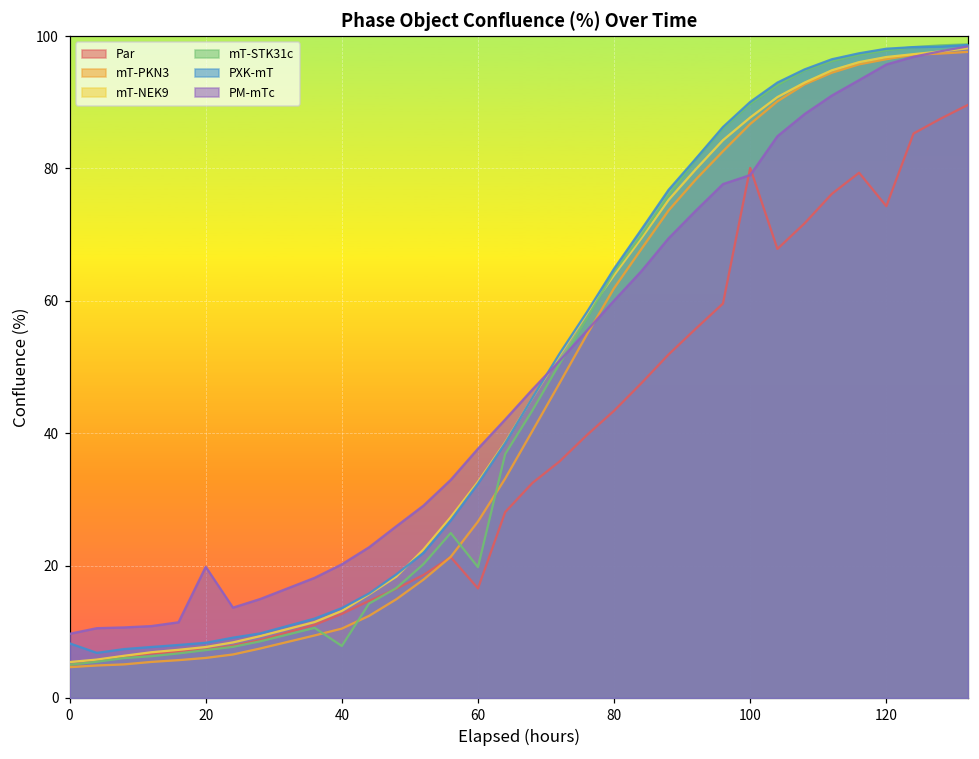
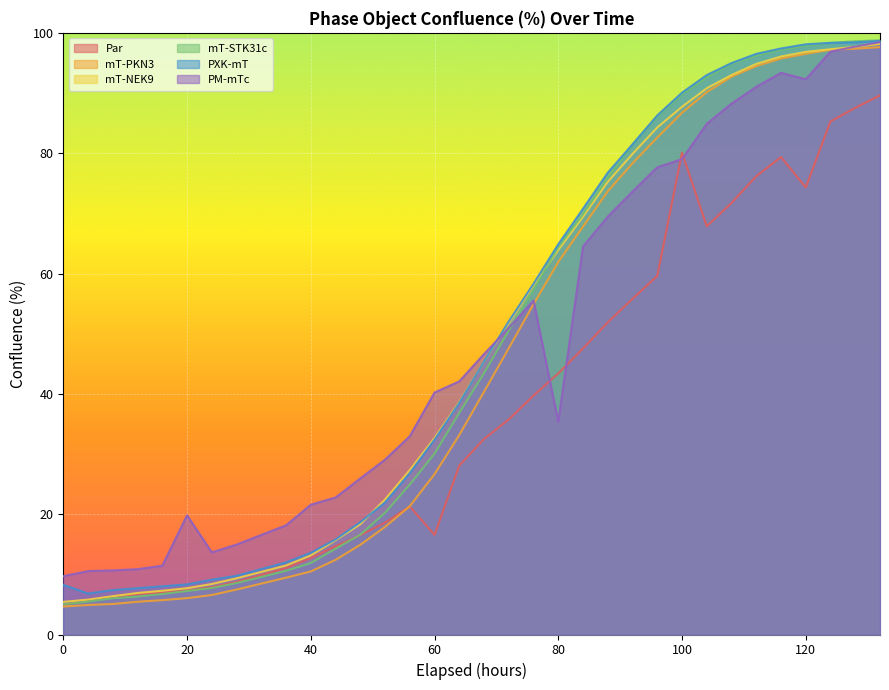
mT-STK31c, 40: 8 -> 12
PM-mTc, 40: 20 -> 22
mT-STK31c, 60: 20 -> 30
PM-mTc, 60: 38 -> 40
PM-mTc, 80: 60 -> 35
PM-mTc, 120: 96 -> 92
